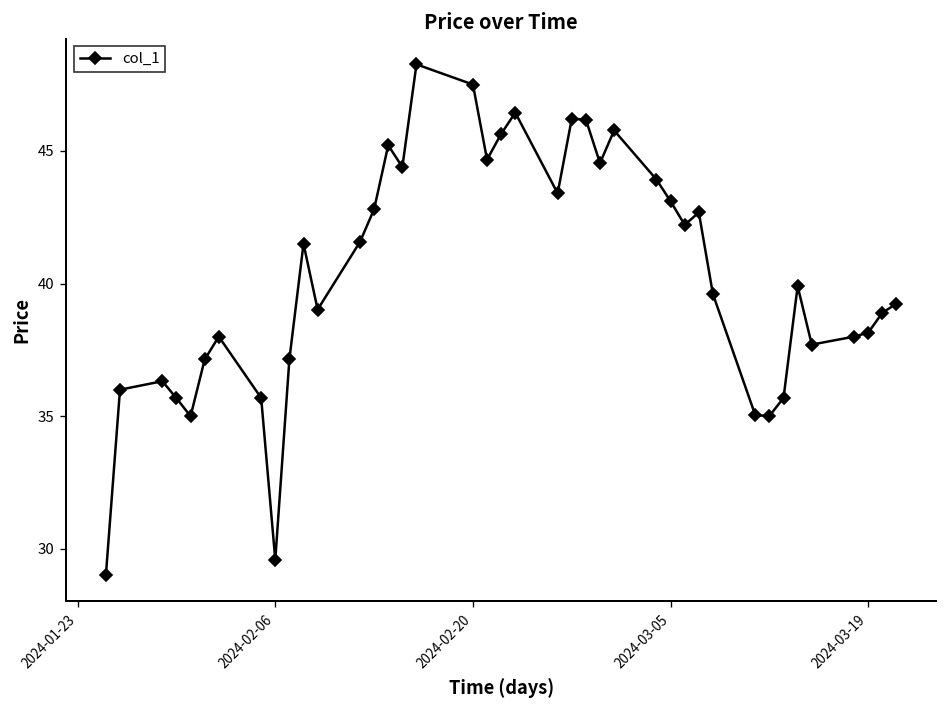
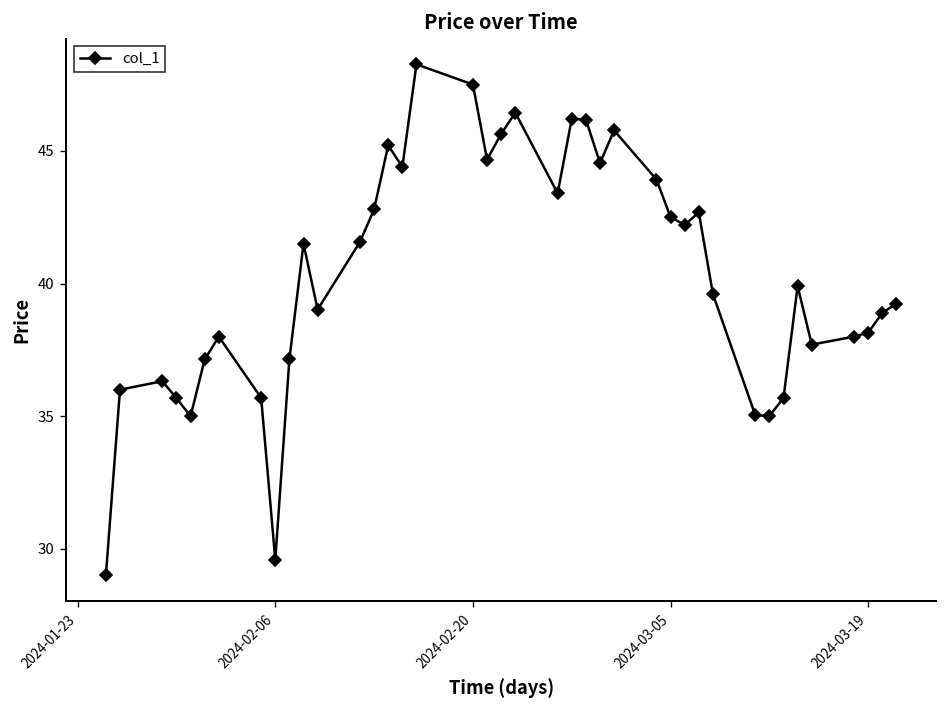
2024-03-05: 43.1 -> 42.5
